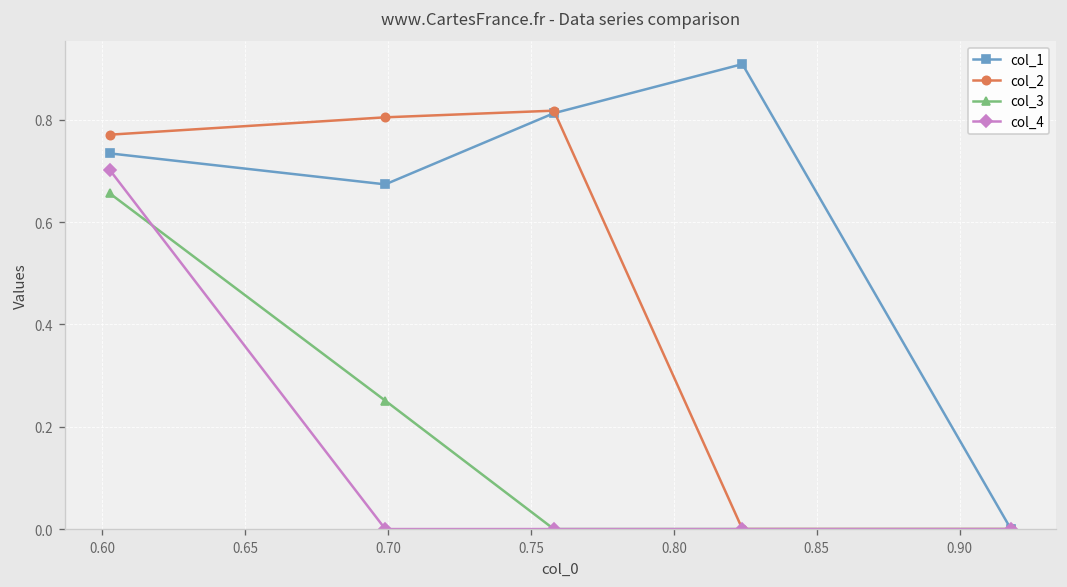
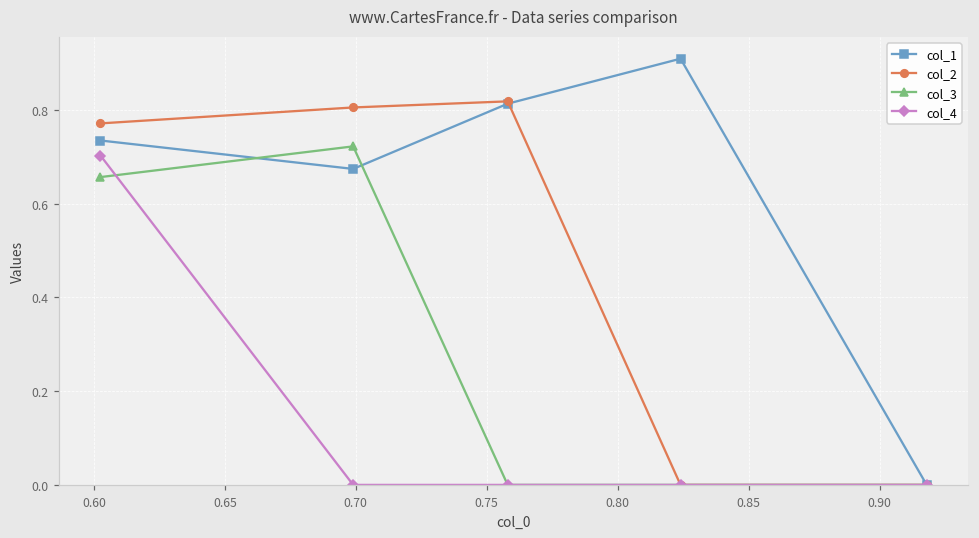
col_3, 0.70: 0.25 -> 0.72
